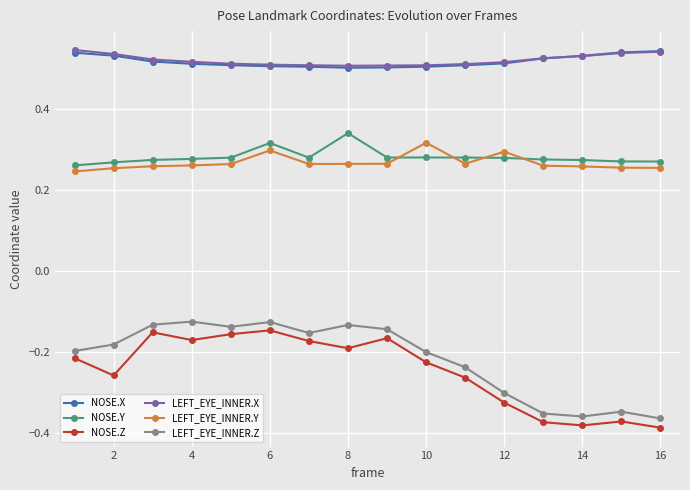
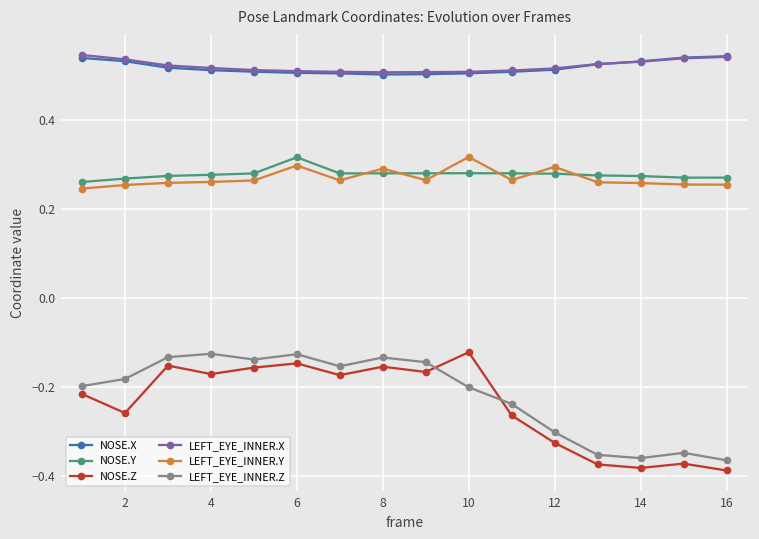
NOSE.Y, 8: 0.34 -> 0.28
NOSE.Z, 8: -0.19 -> -0.15
LEFT_EYE_INNER.Y, 8: 0.26 -> 0.29
NOSE.Z, 10: -0.23 -> -0.12
